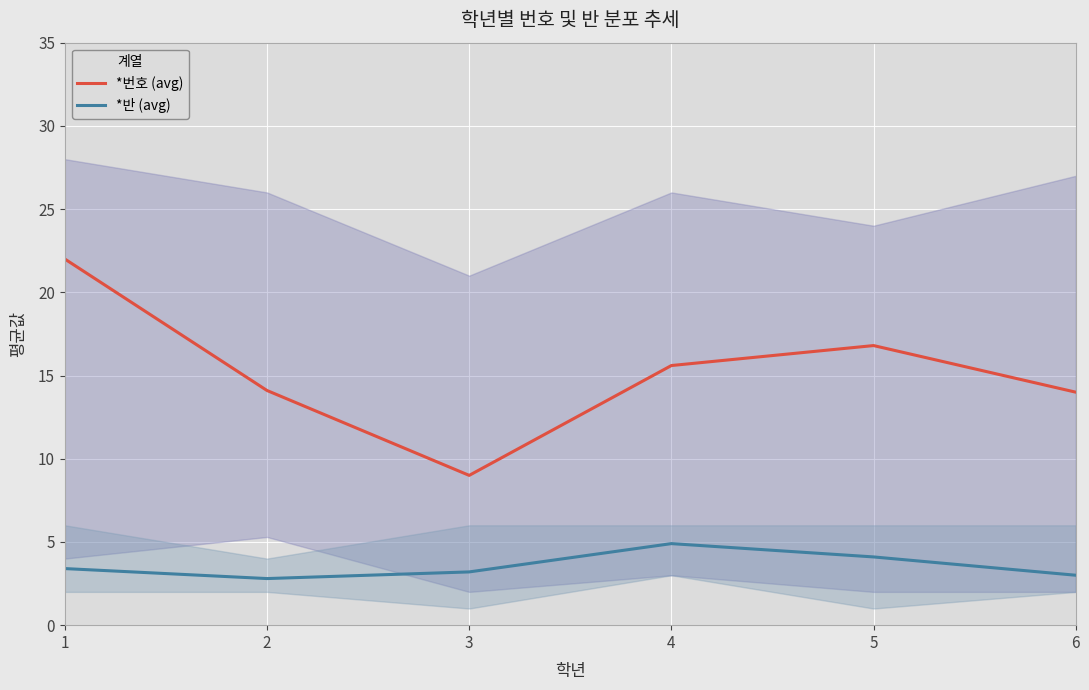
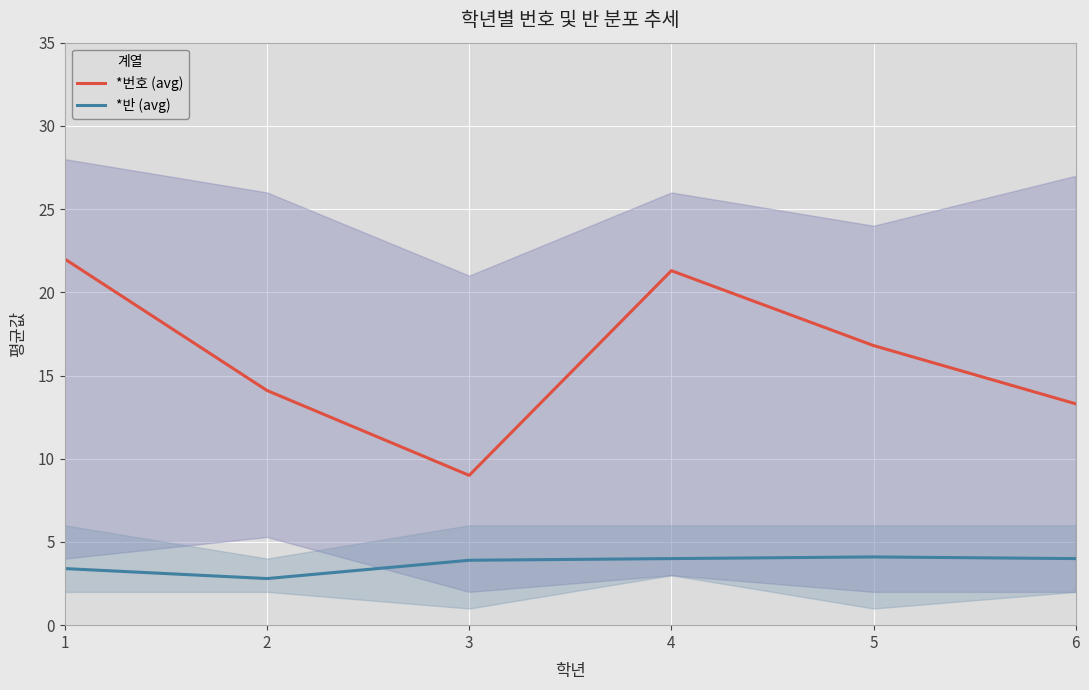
*반 (avg), 3: 3.2 -> 3.9
*번호 (avg), 4: 15.6 -> 21.3
*반 (avg), 4: 4.9 -> 4.0
*번호 (avg), 6: 14.0 -> 13.3
*반 (avg), 6: 3 -> 4
